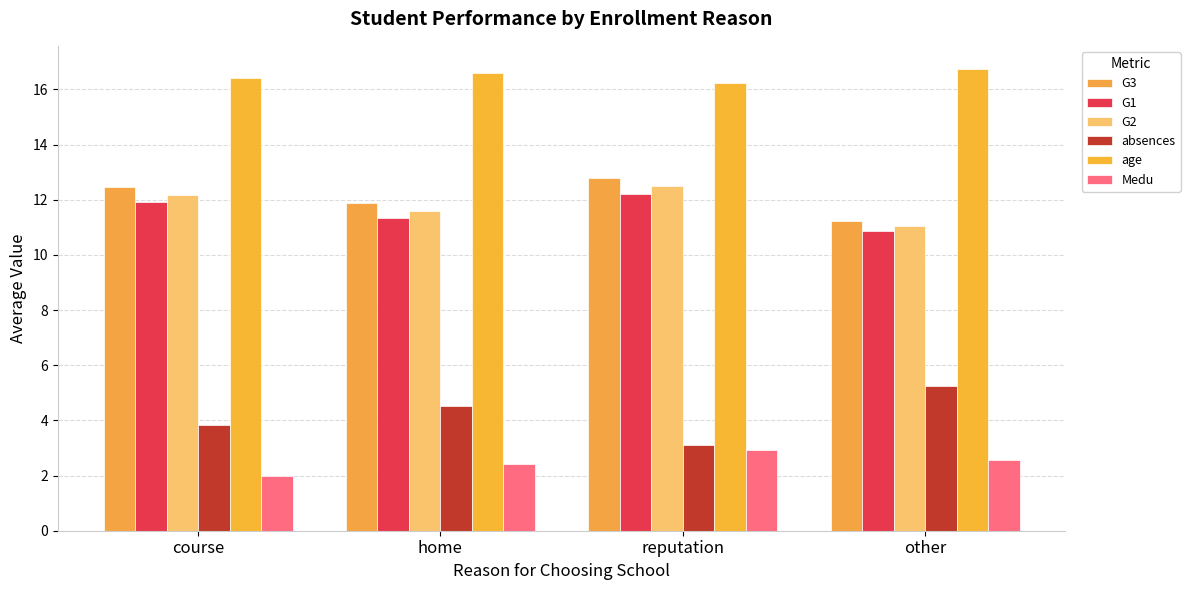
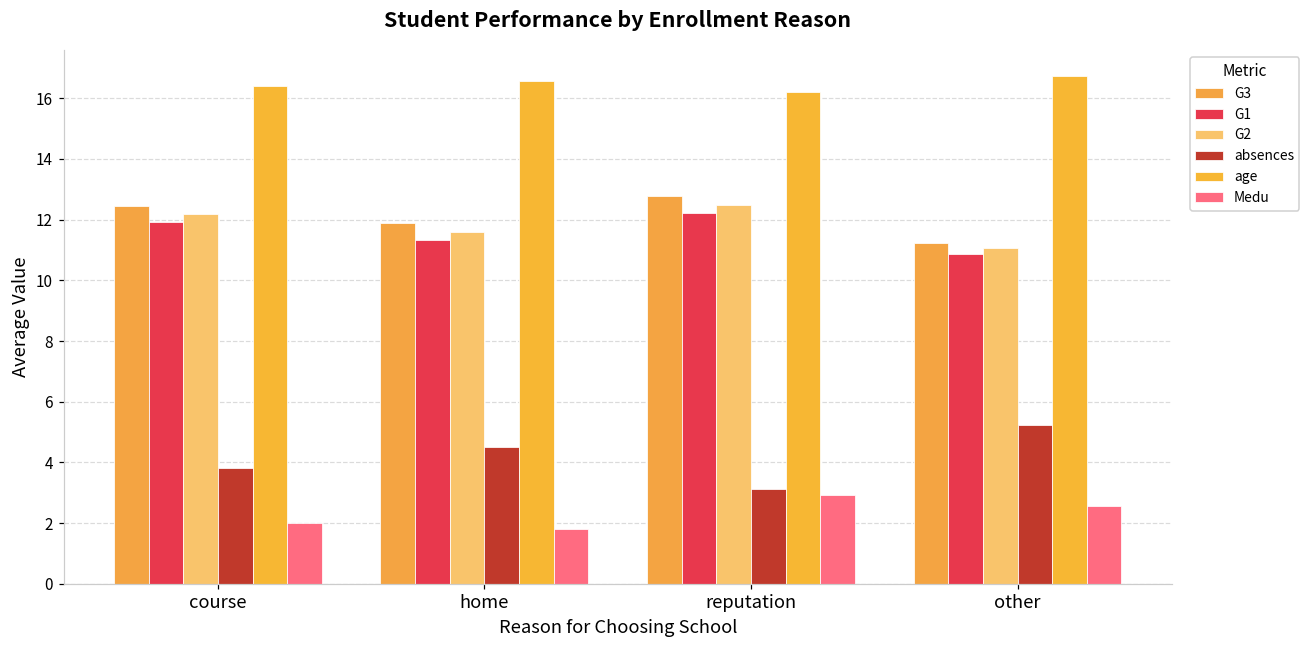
Medu, home: 2.4 -> 1.8
